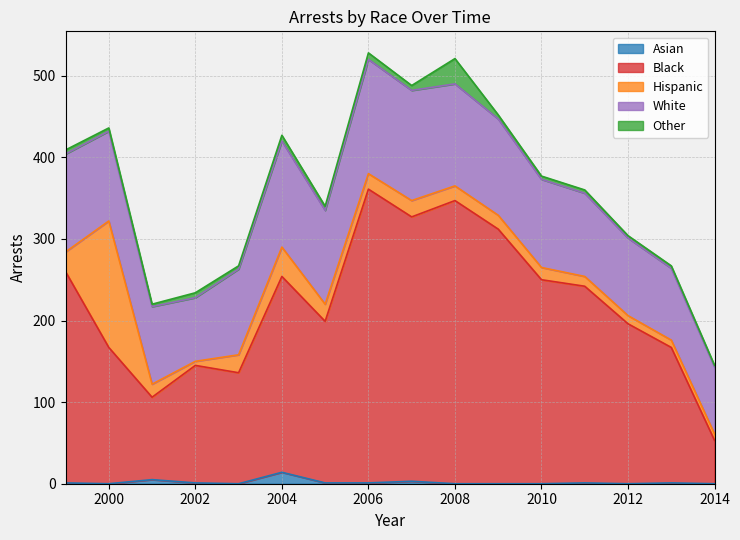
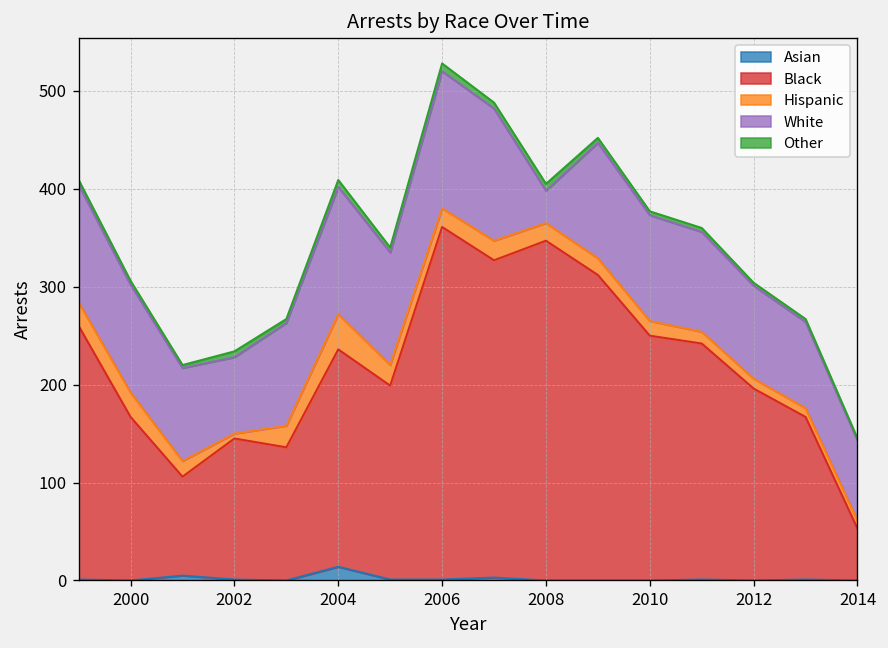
Hispanic, 2000: 160 -> 30
Black, 2004: 240 -> 220
White, 2008: 130 -> 30
Other, 2008: 30 -> 10
